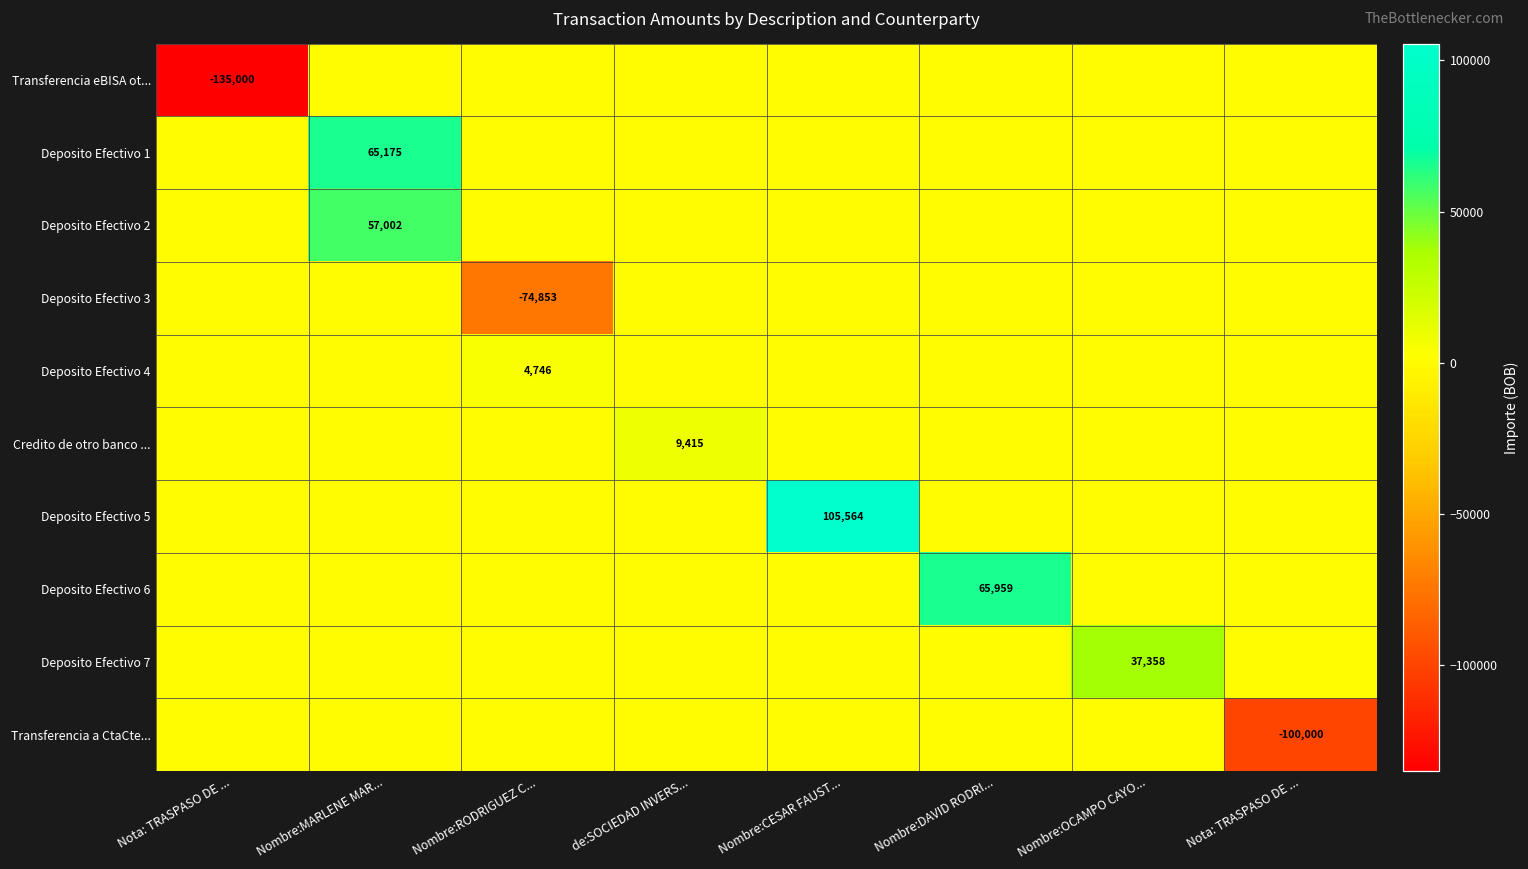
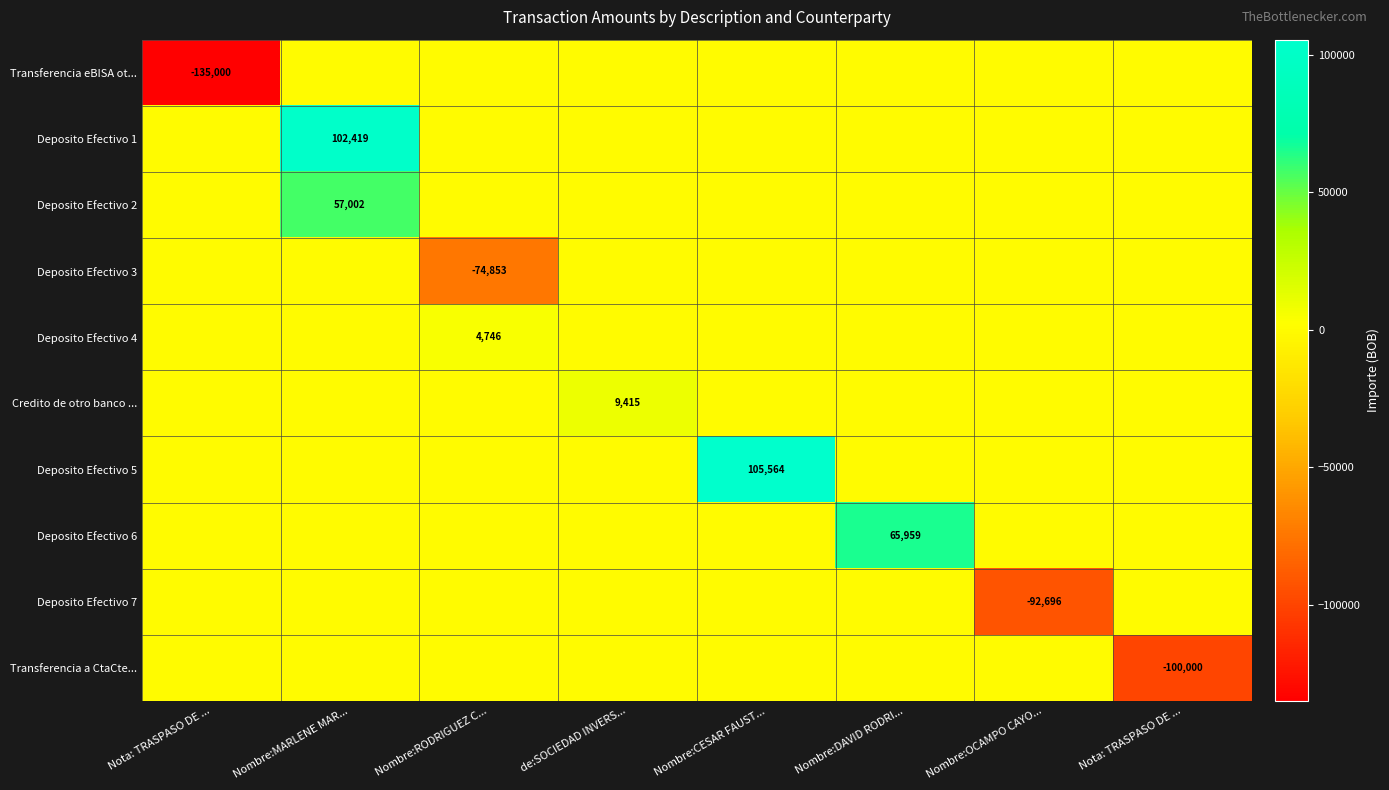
Deposito Efectivo 1, Nombre:MARLENE MAR...: 65,175 -> 102,419
Deposito Efectivo 7, Nombre:OCAMPO CAYO...: 37,358 -> -92,696
